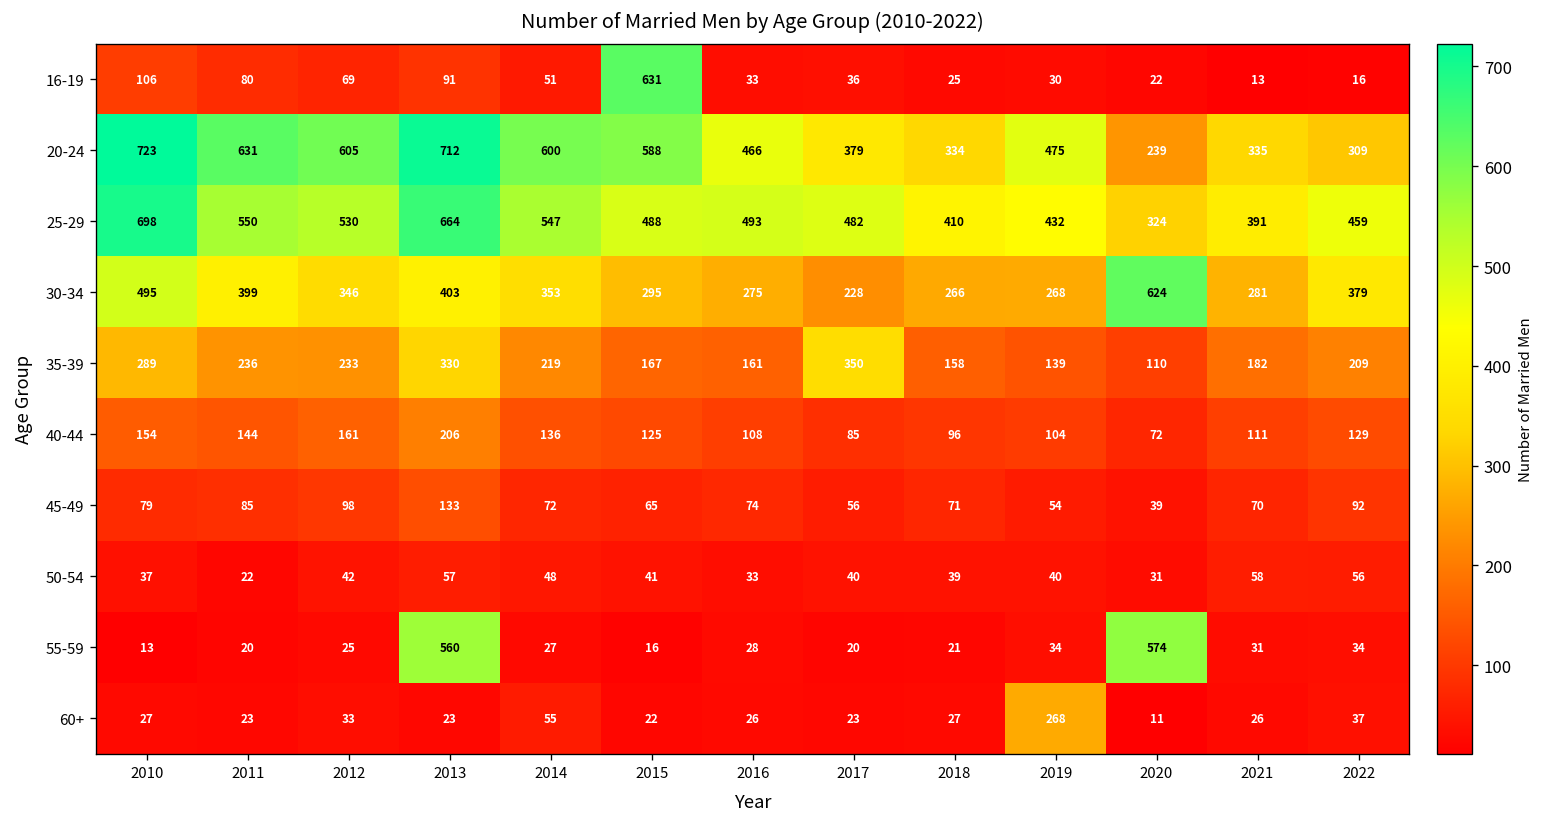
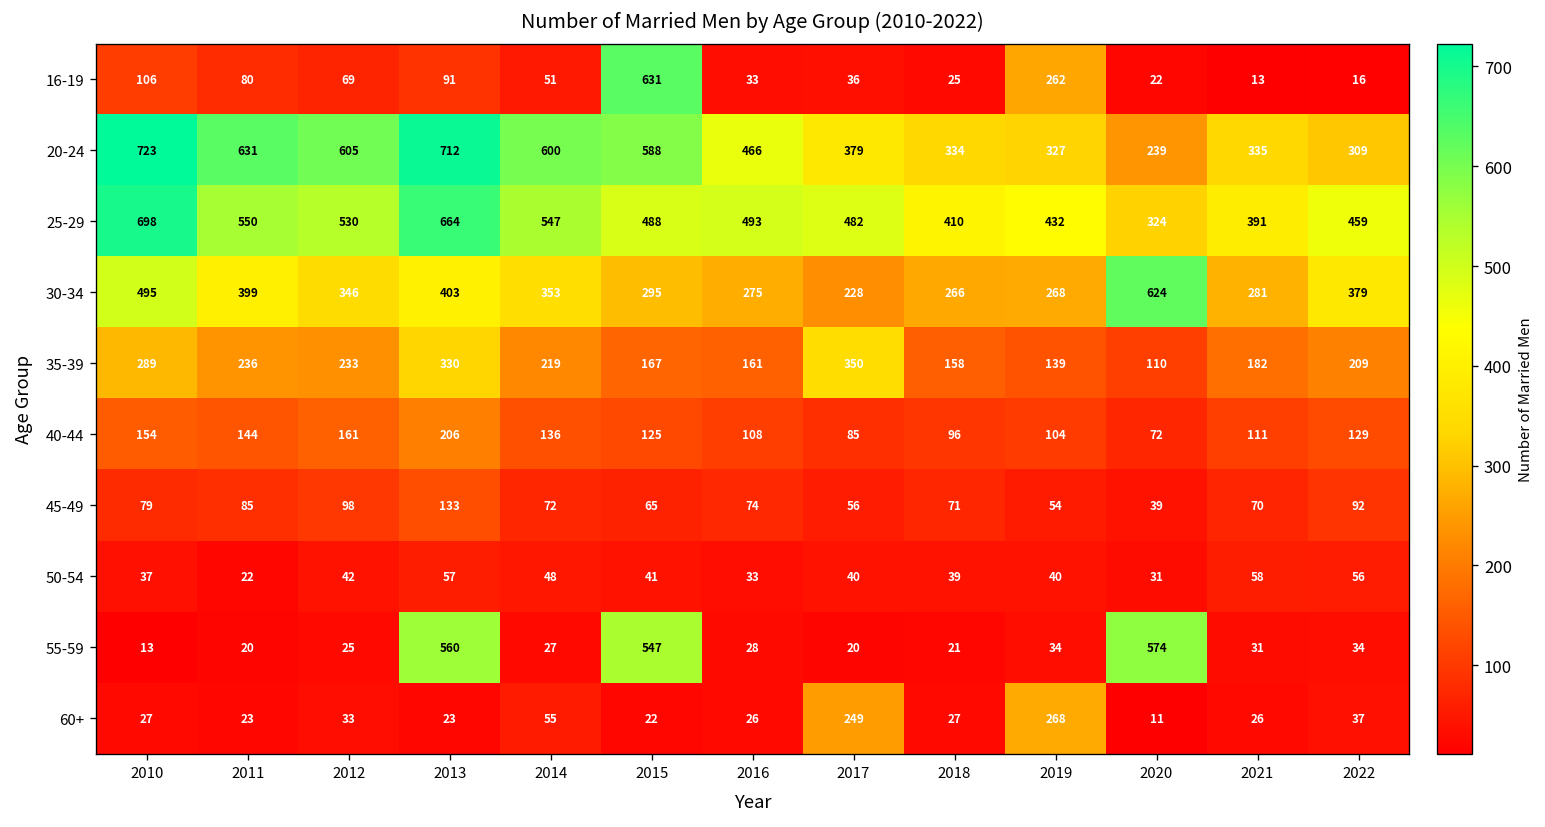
16-19, 2019: 30 -> 262
20-24, 2019: 475 -> 327
55-59, 2015: 16 -> 547
60+, 2017: 23 -> 249
